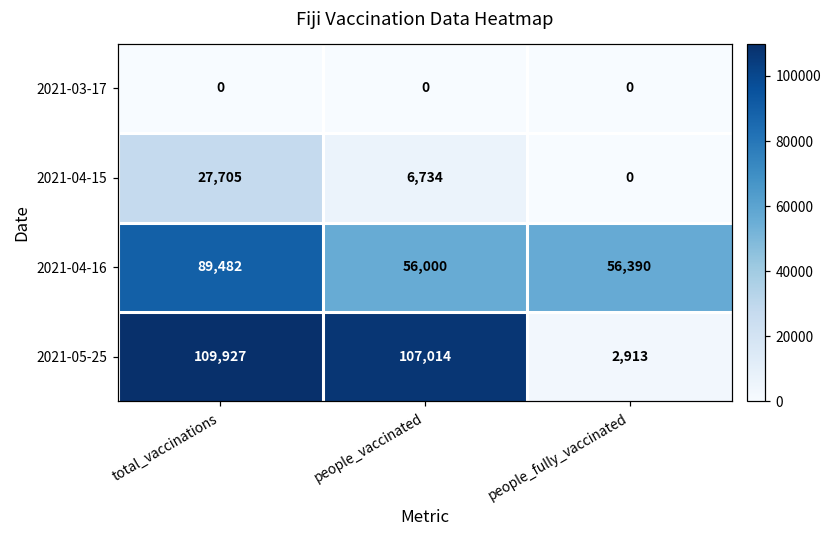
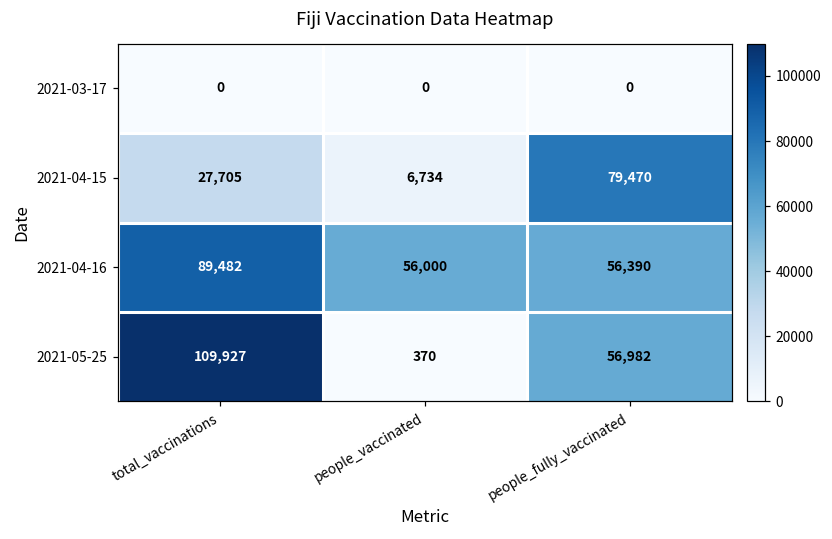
2021-04-15, people_fully_vaccinated: 0 -> 79,470
2021-05-25, people_vaccinated: 107,014 -> 370
2021-05-25, people_fully_vaccinated: 2,913 -> 56,982
